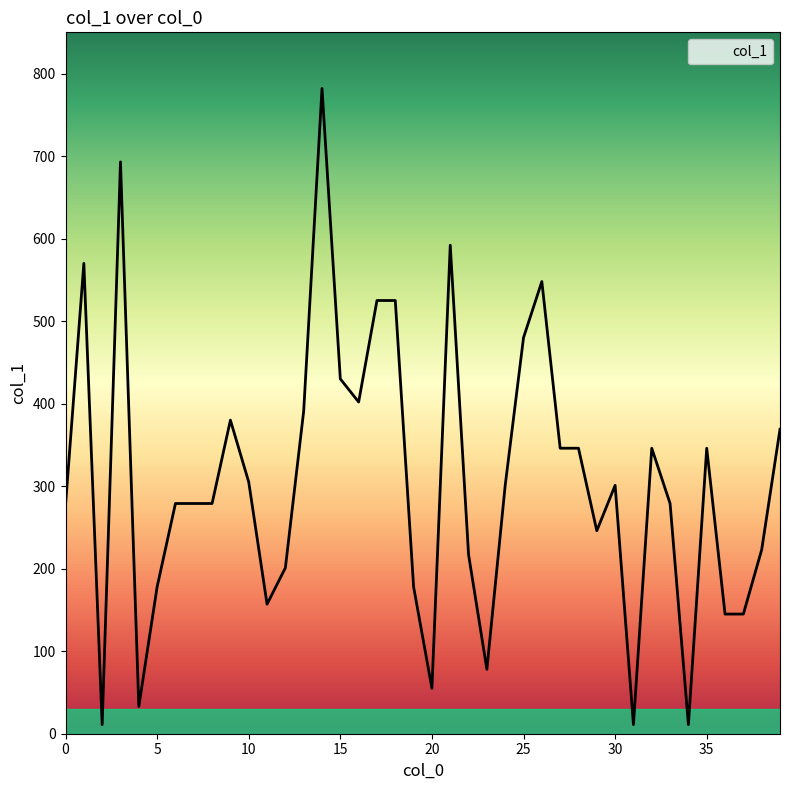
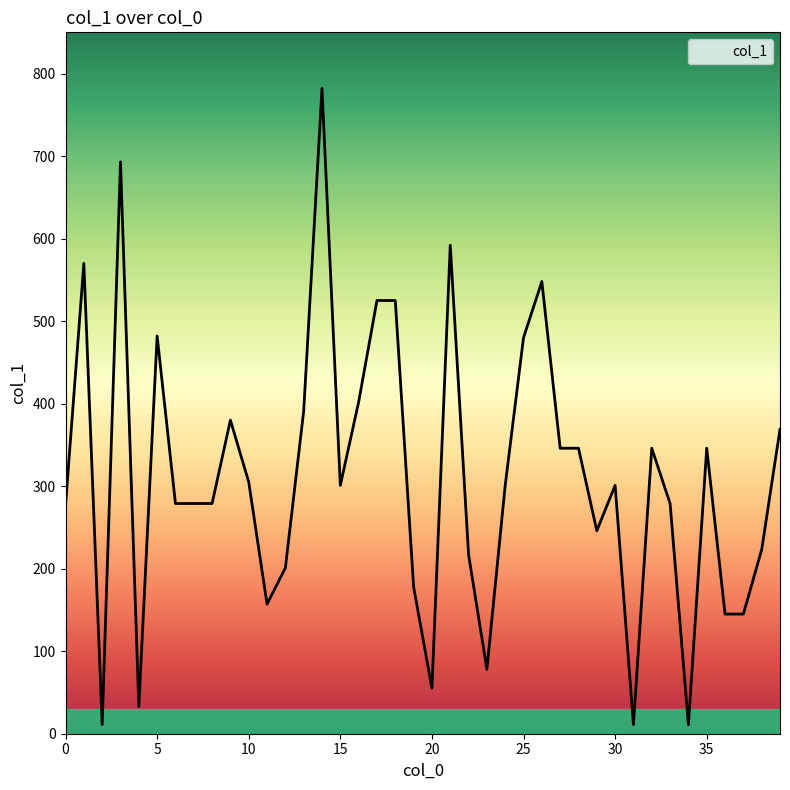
5: 180 -> 480
15: 430 -> 300
